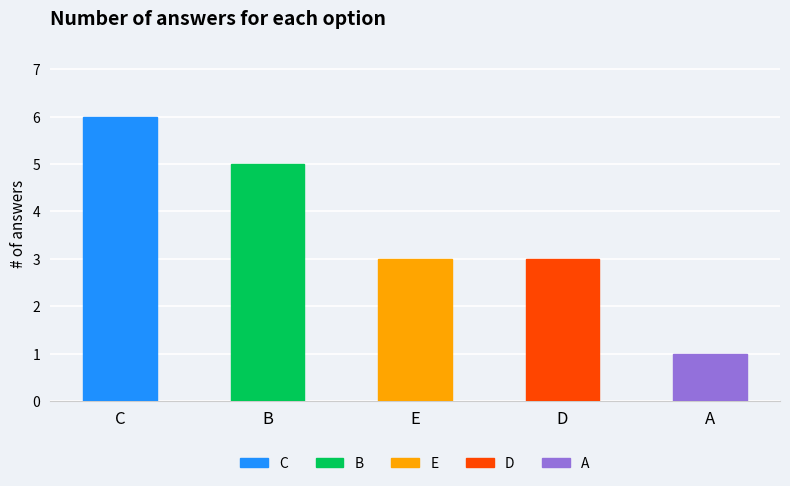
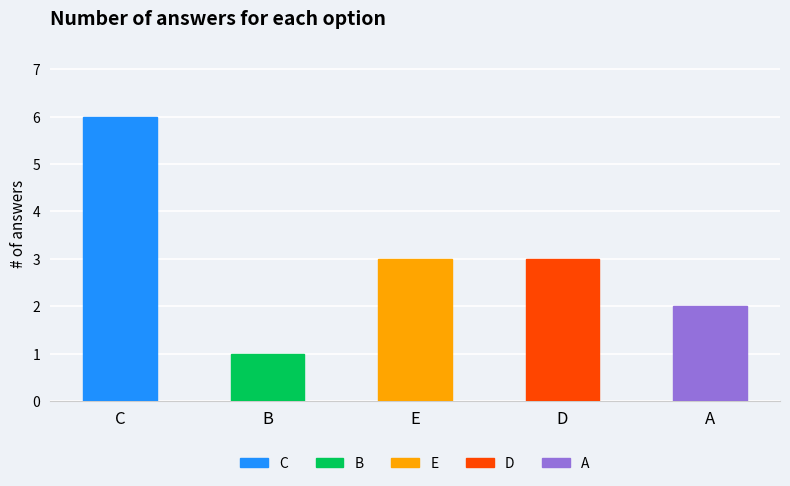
B: 5 -> 1
A: 1 -> 2
